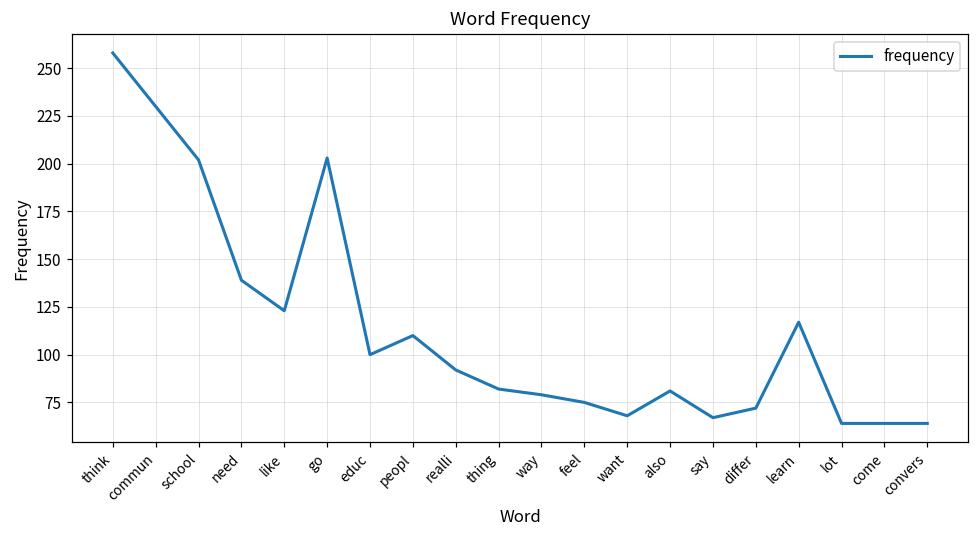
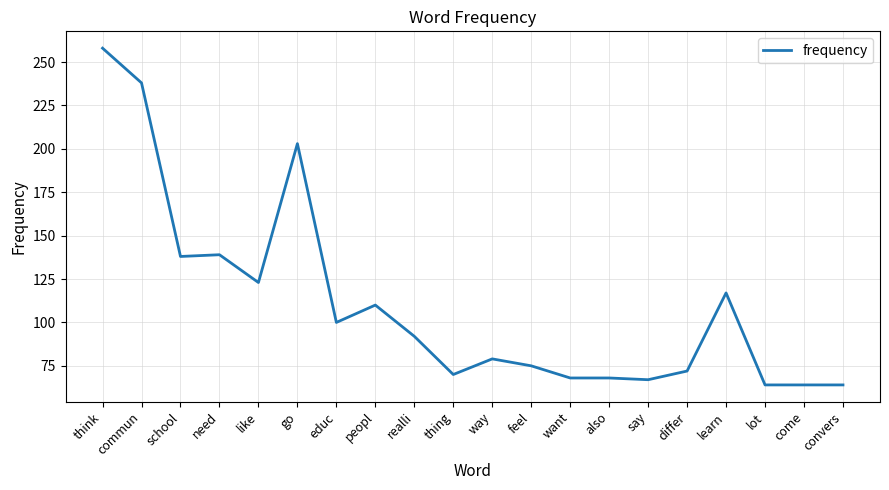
commun: 230 -> 238
school: 202 -> 138
thing: 82 -> 70
also: 81 -> 68
